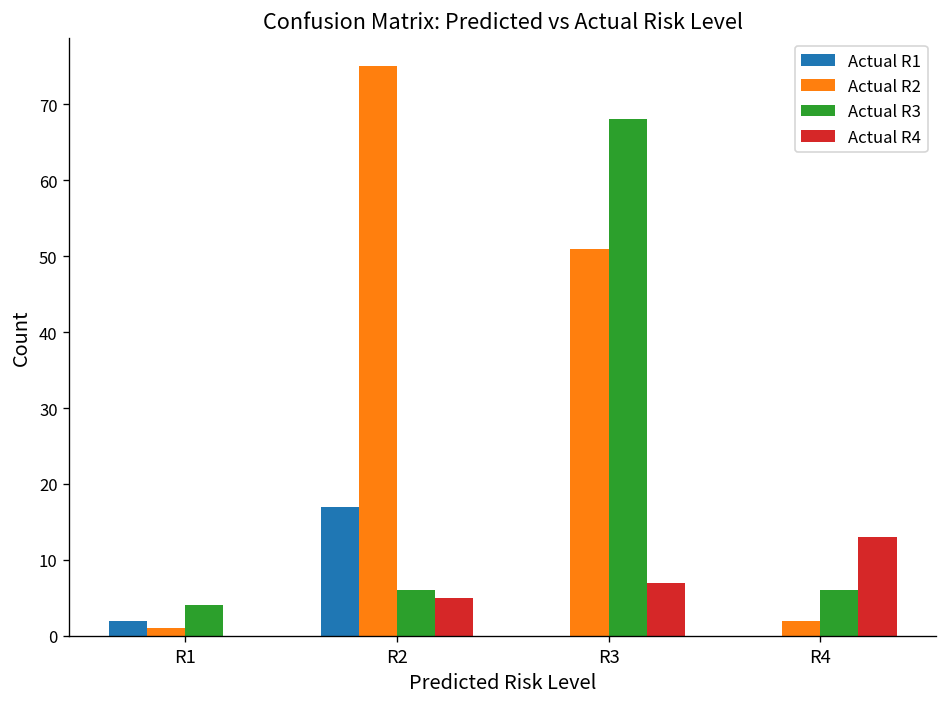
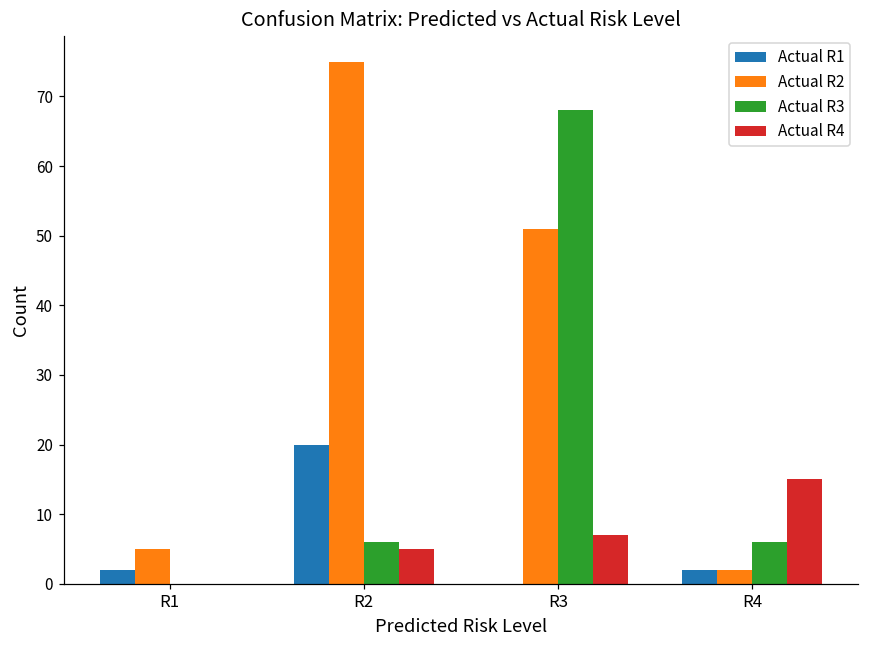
Actual R2, R1: 1 -> 5
Actual R3, R1: 4 -> 0
Actual R1, R2: 17 -> 20
Actual R1, R4: 0 -> 2
Actual R4, R4: 13 -> 15
